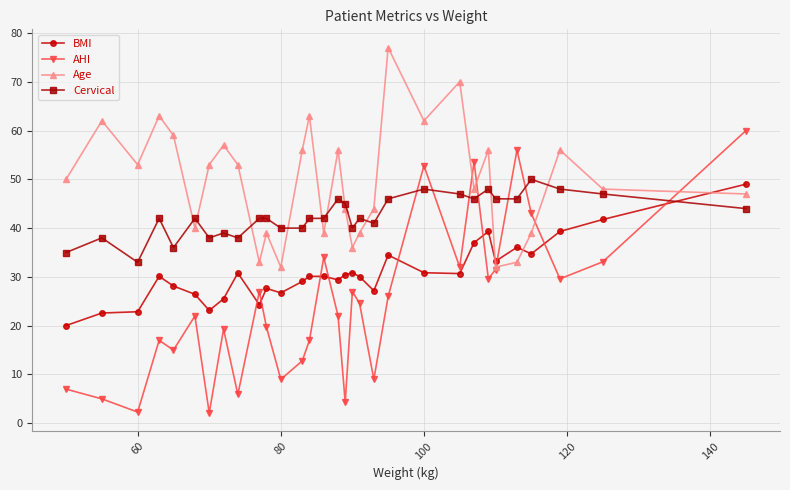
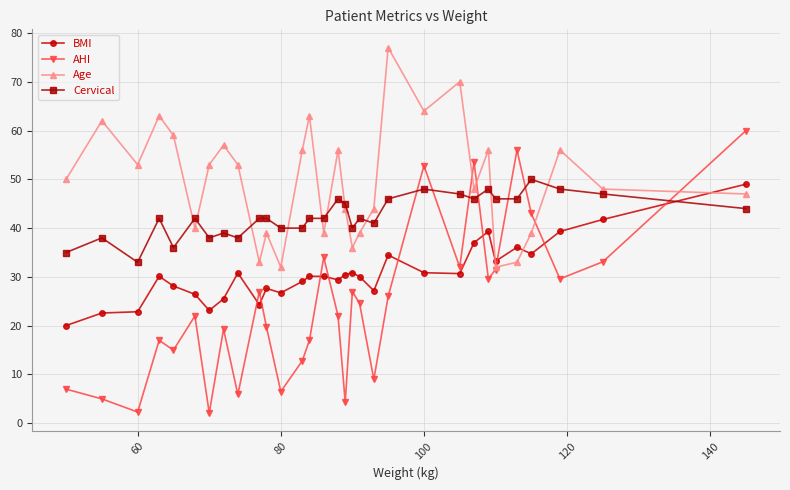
AHI, 80: 9 -> 7
Age, 100: 62 -> 64
